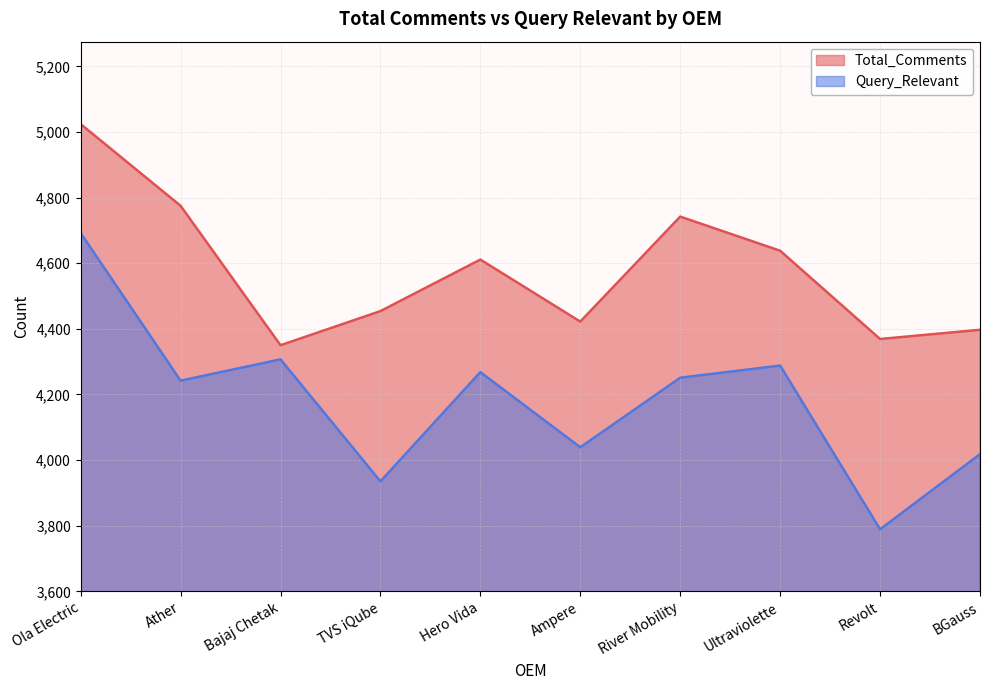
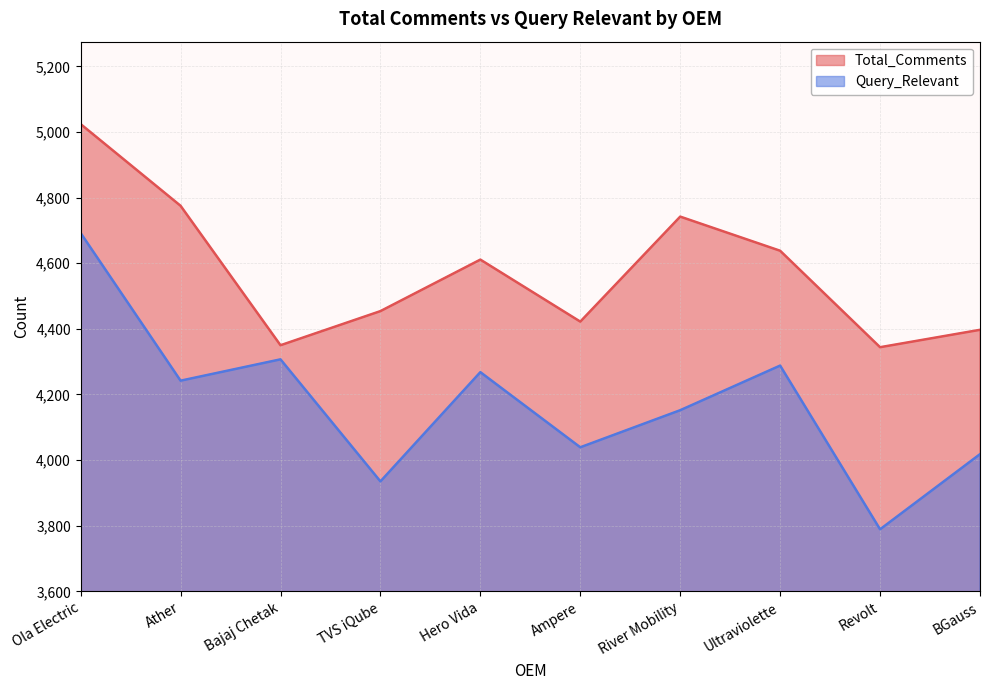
Query_Relevant, River Mobility: 4,250 -> 4,150
Total_Comments, Revolt: 4,370 -> 4,340
